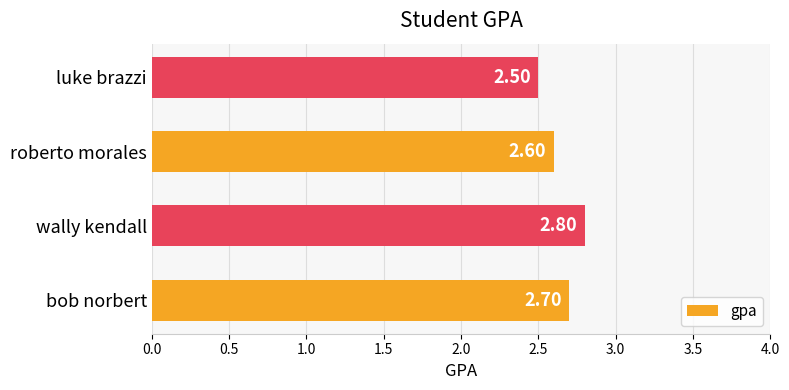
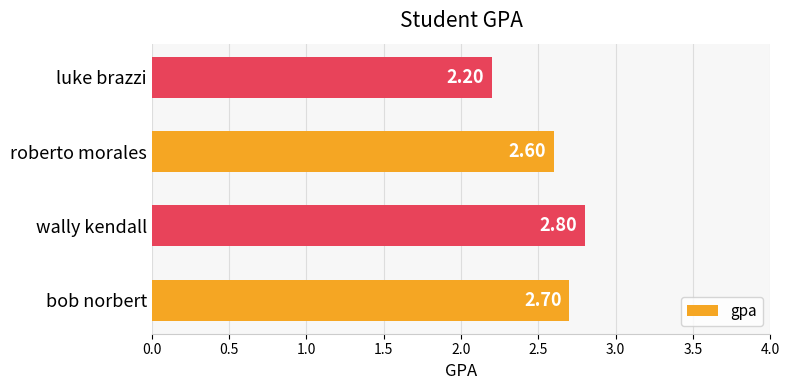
luke brazzi: 2.50 -> 2.20
